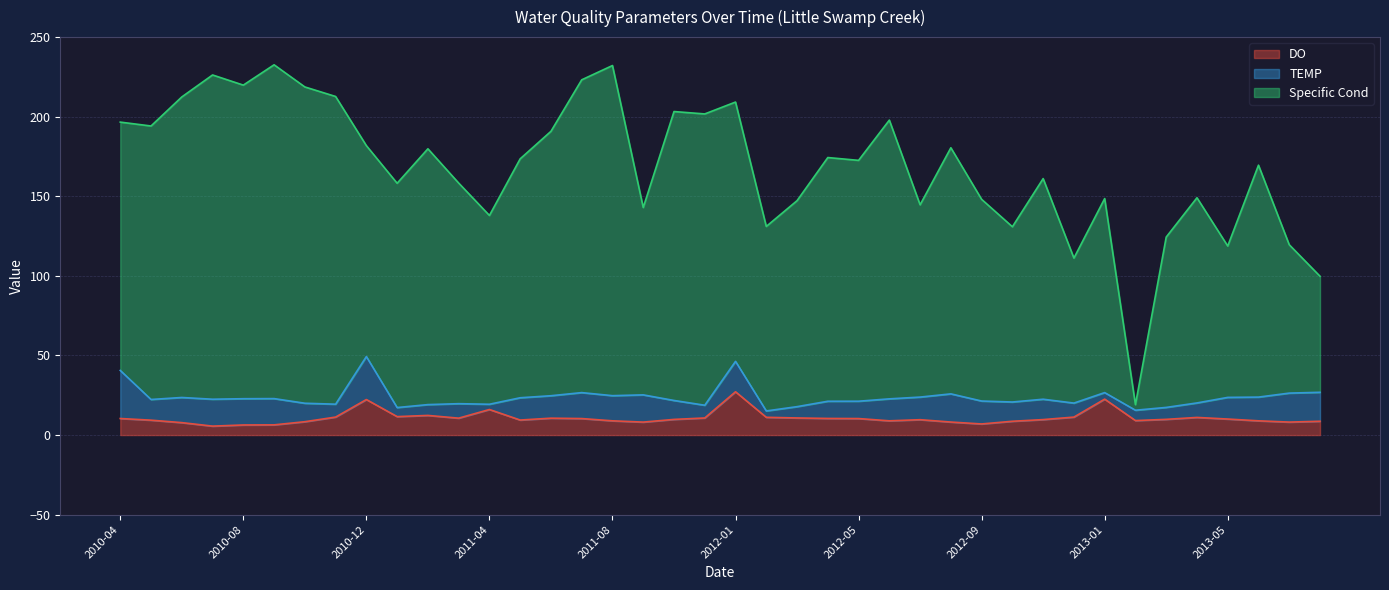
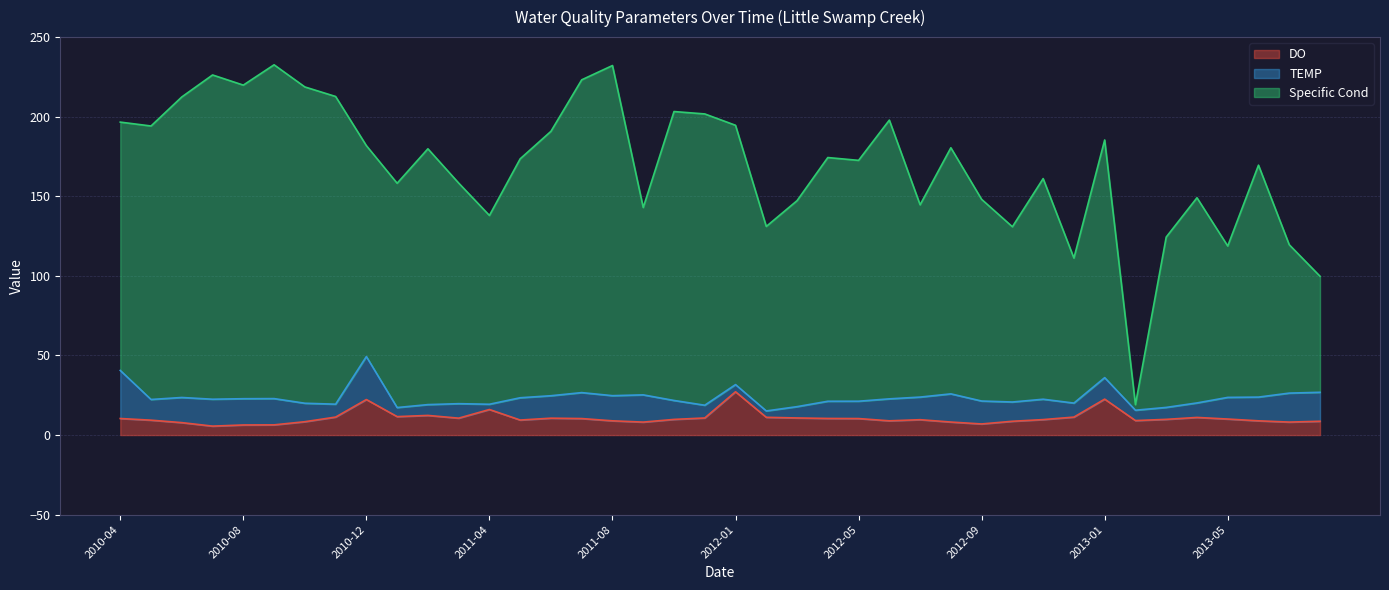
TEMP, 2012-01: 19 -> 5
TEMP, 2013-01: 4 -> 14
Specific Cond, 2013-01: 122 -> 149
